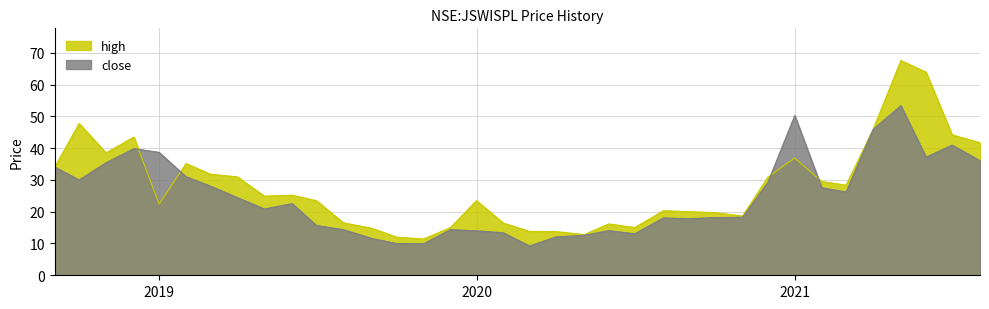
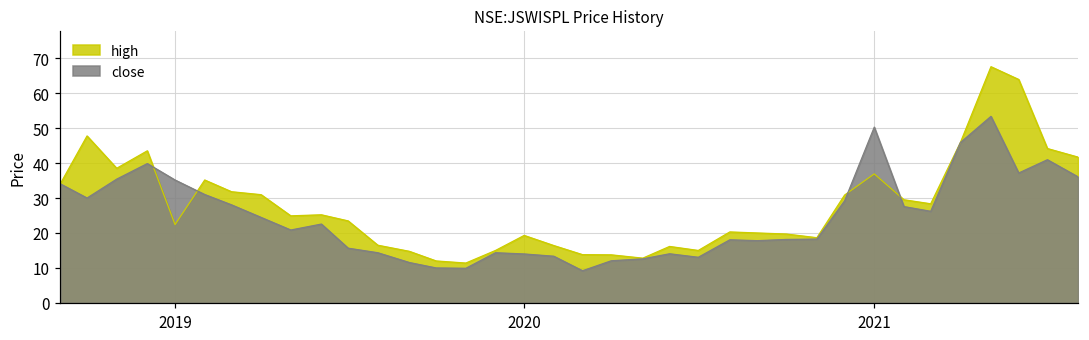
close, 2019: 39 -> 35
high, 2020: 23 -> 19
